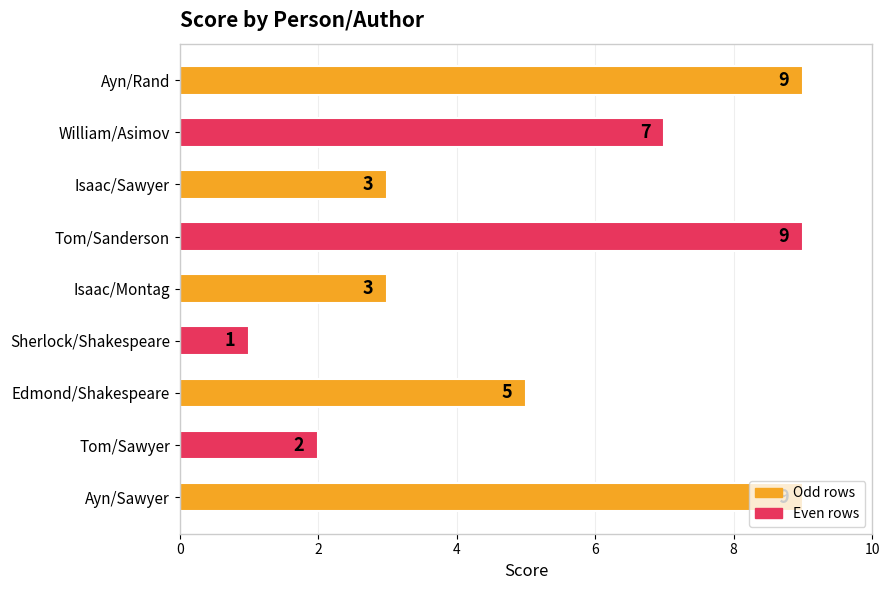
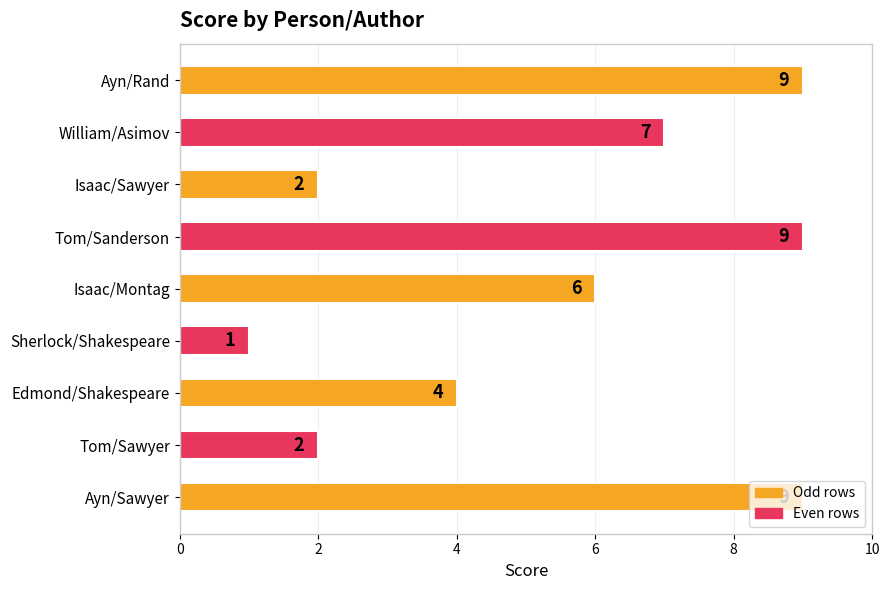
Isaac/Sawyer: 3 -> 2
Isaac/Montag: 3 -> 6
Edmond/Shakespeare: 5 -> 4
